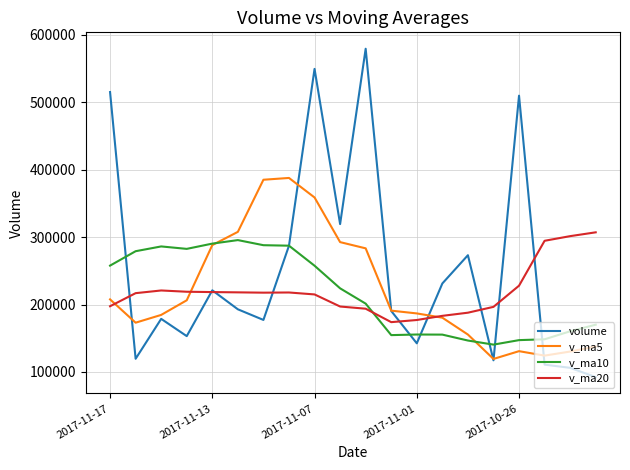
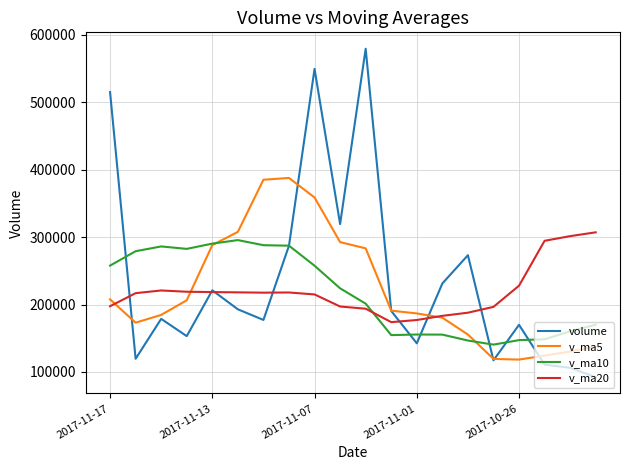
volume, 2017-10-26: 510000 -> 170000
v_ma5, 2017-10-26: 130000 -> 120000
